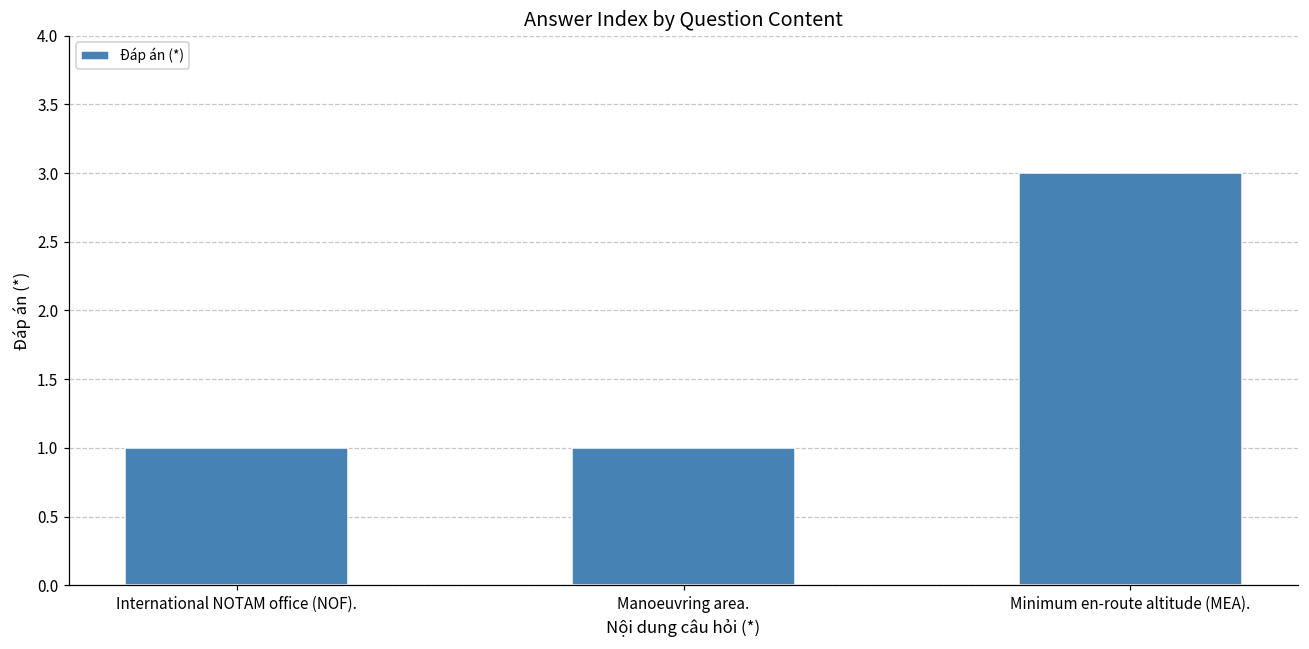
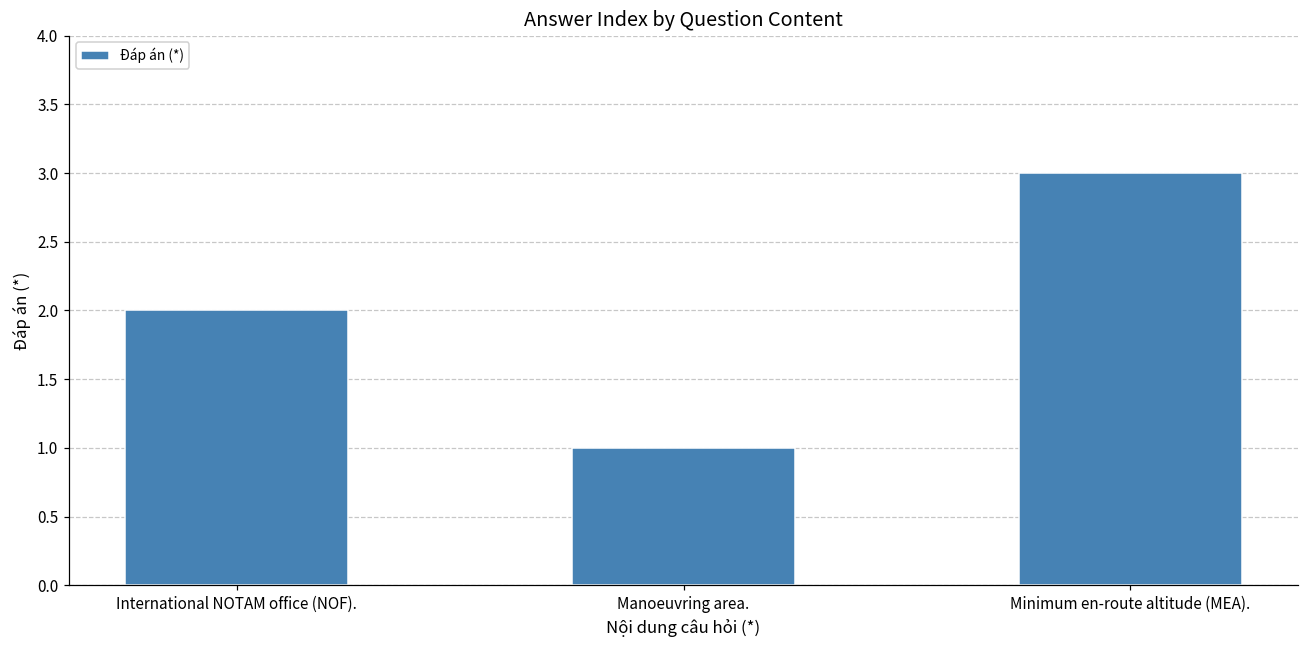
International NOTAM office (NOF).: 1 -> 2
